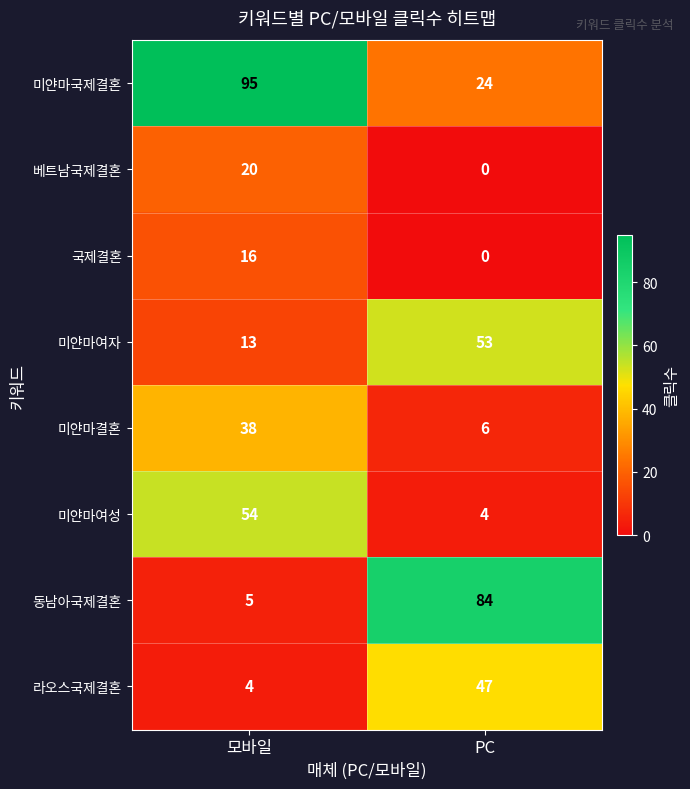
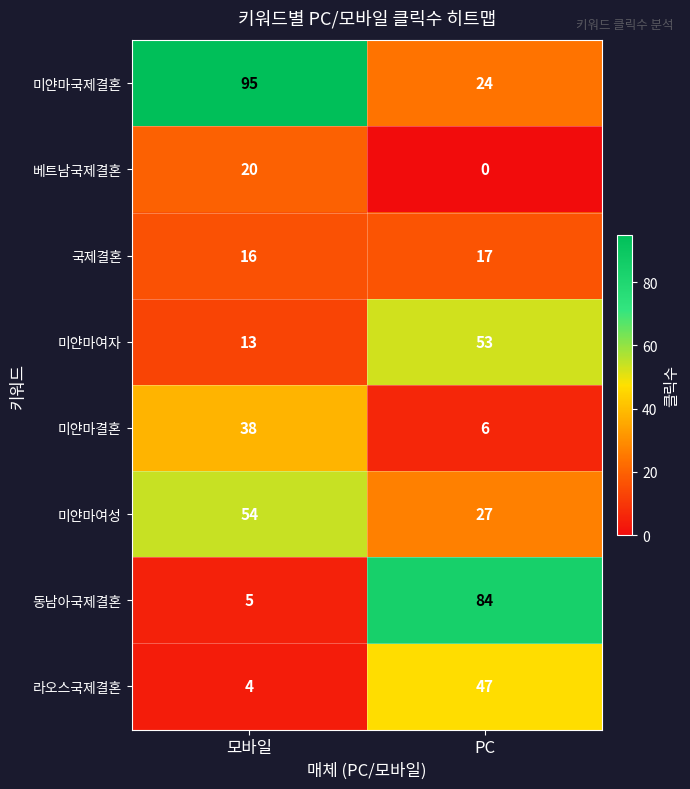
국제결혼, PC: 0 -> 17
미얀마여성, PC: 4 -> 27
